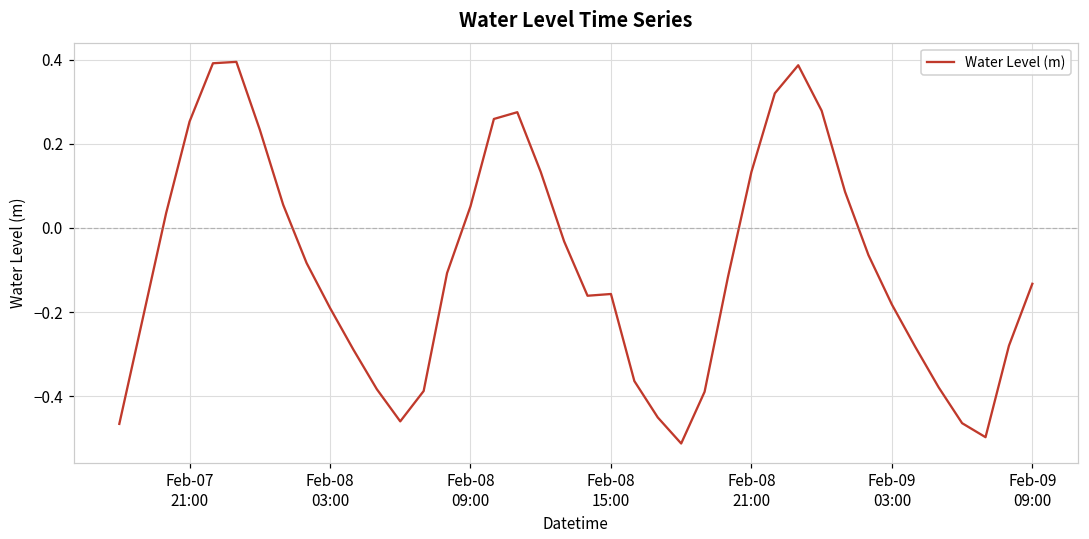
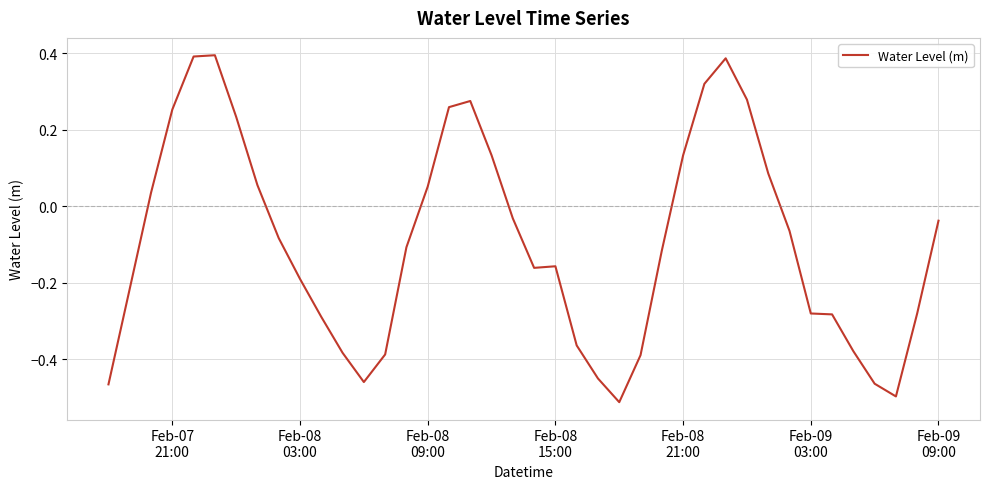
Feb-09 03:00: -0.18 -> -0.28
Feb-09 09:00: -0.13 -> -0.04
